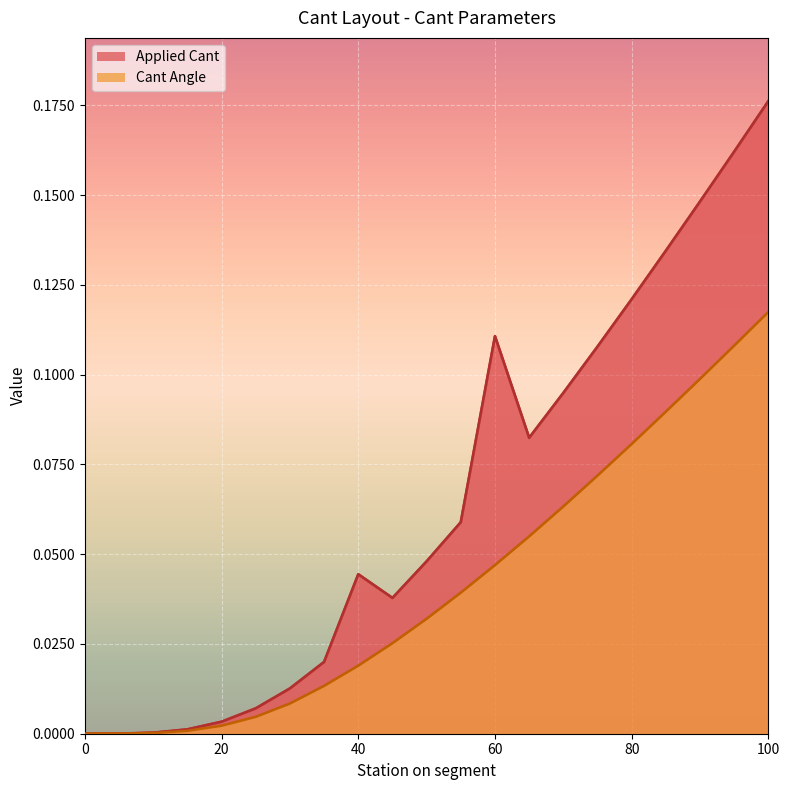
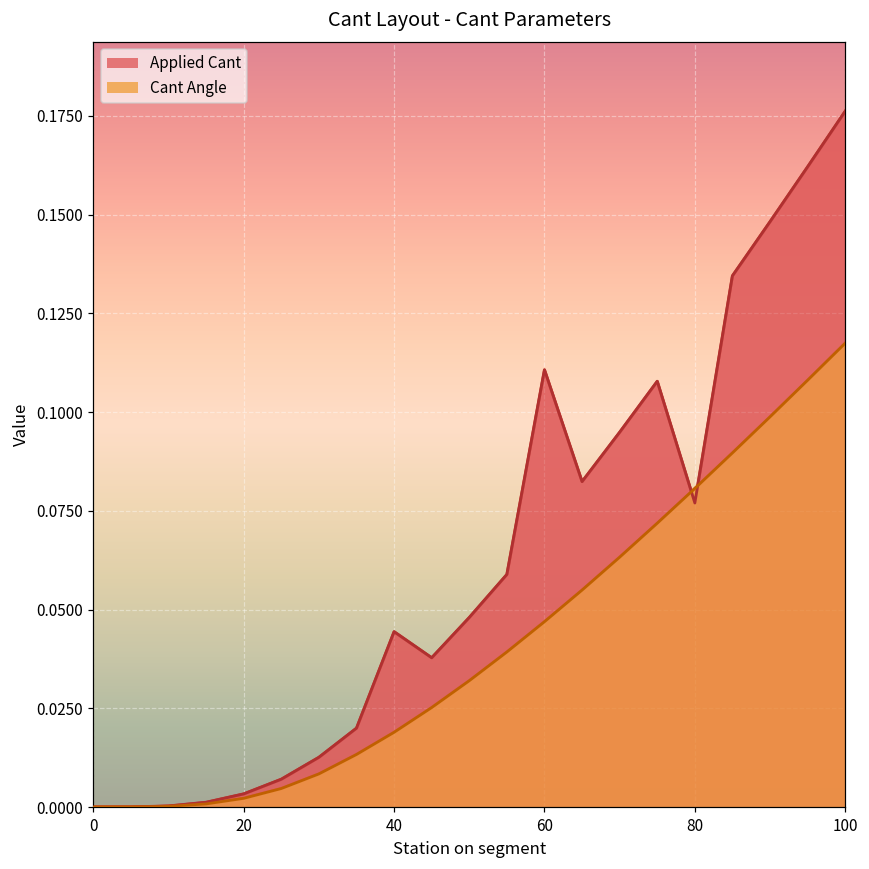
Applied Cant, 80: 0.121 -> 0.077
